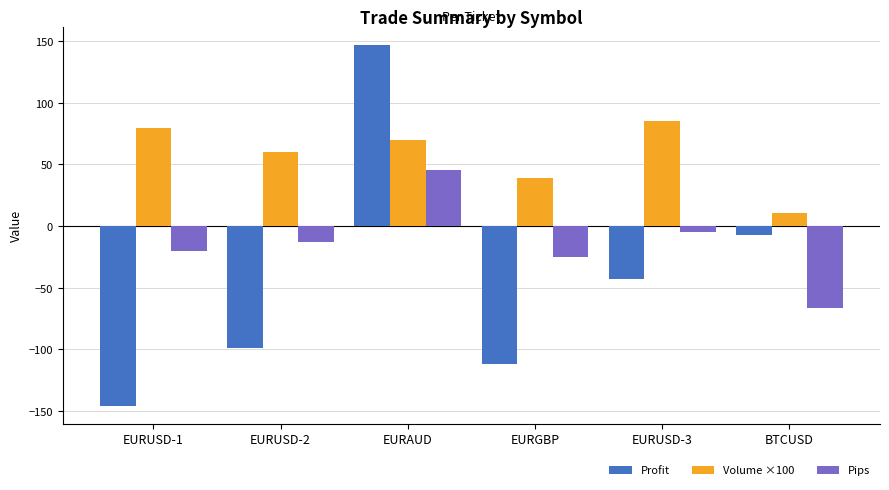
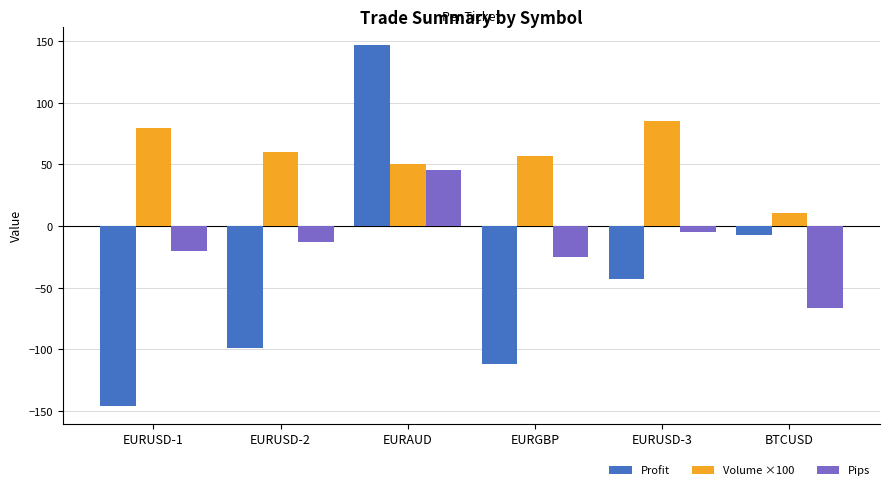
Volume ×100, EURAUD: 70 -> 50
Volume ×100, EURGBP: 39 -> 57
